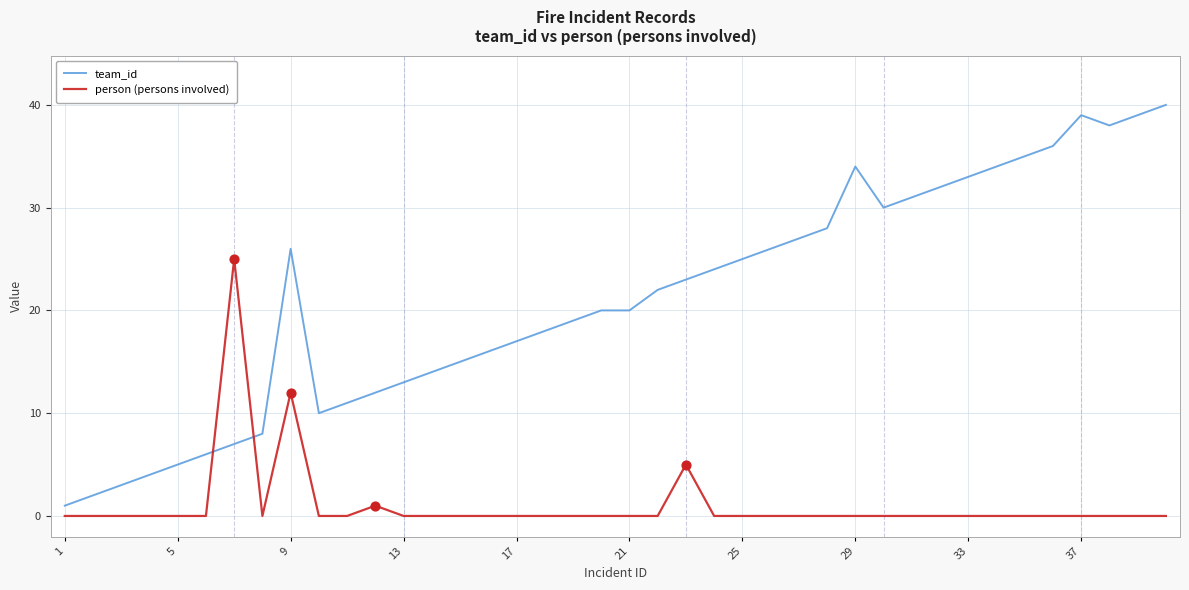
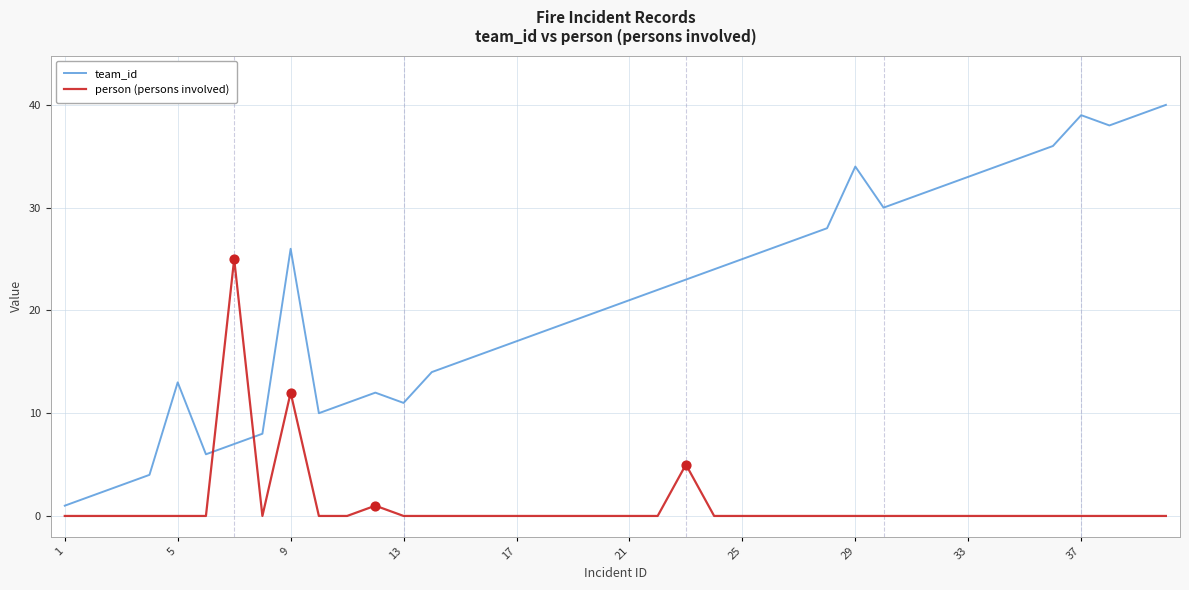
team_id, 5: 5 -> 13
team_id, 13: 13 -> 11
team_id, 21: 20 -> 21
